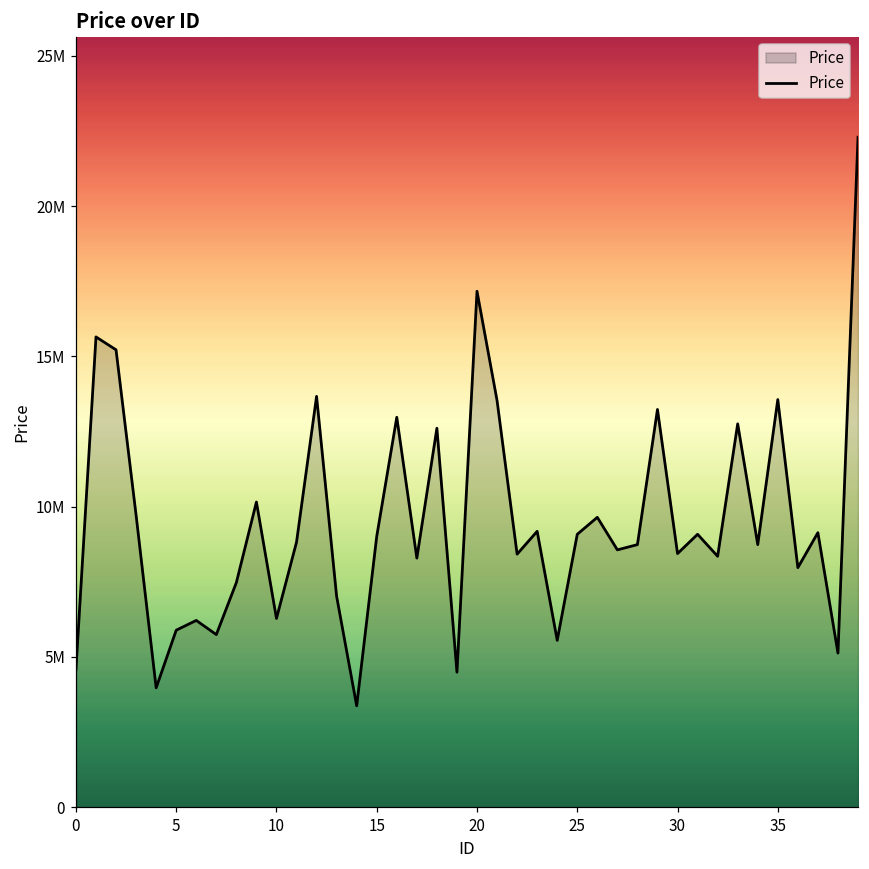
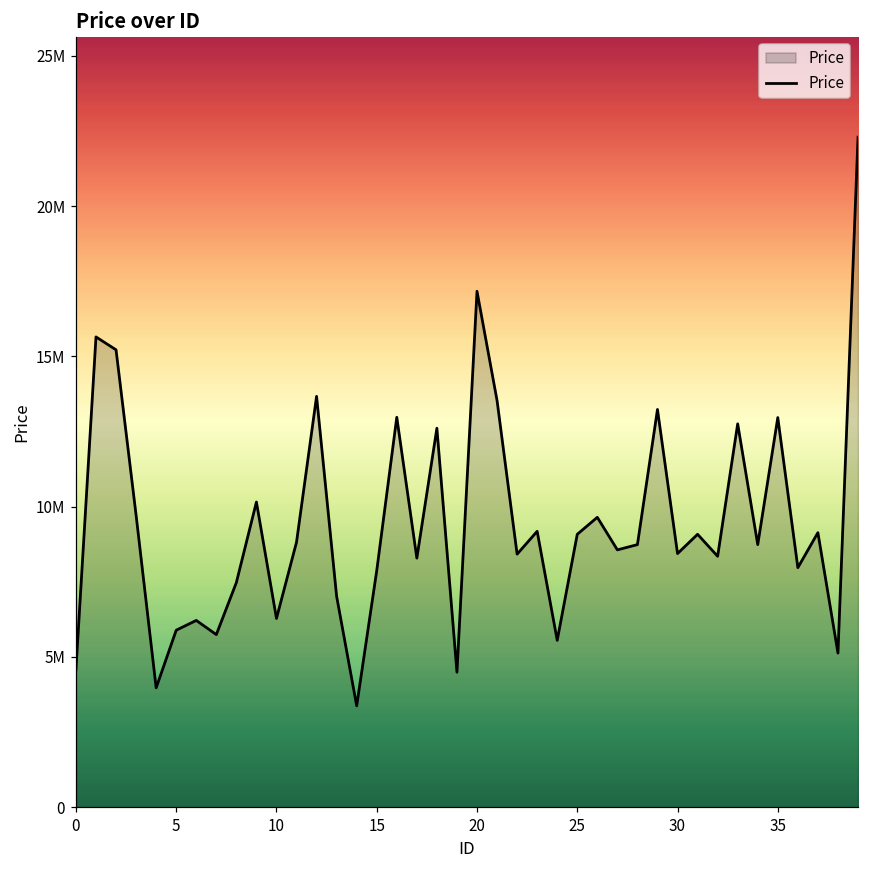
15: 9000000 -> 7900000
35: 13600000 -> 13000000
